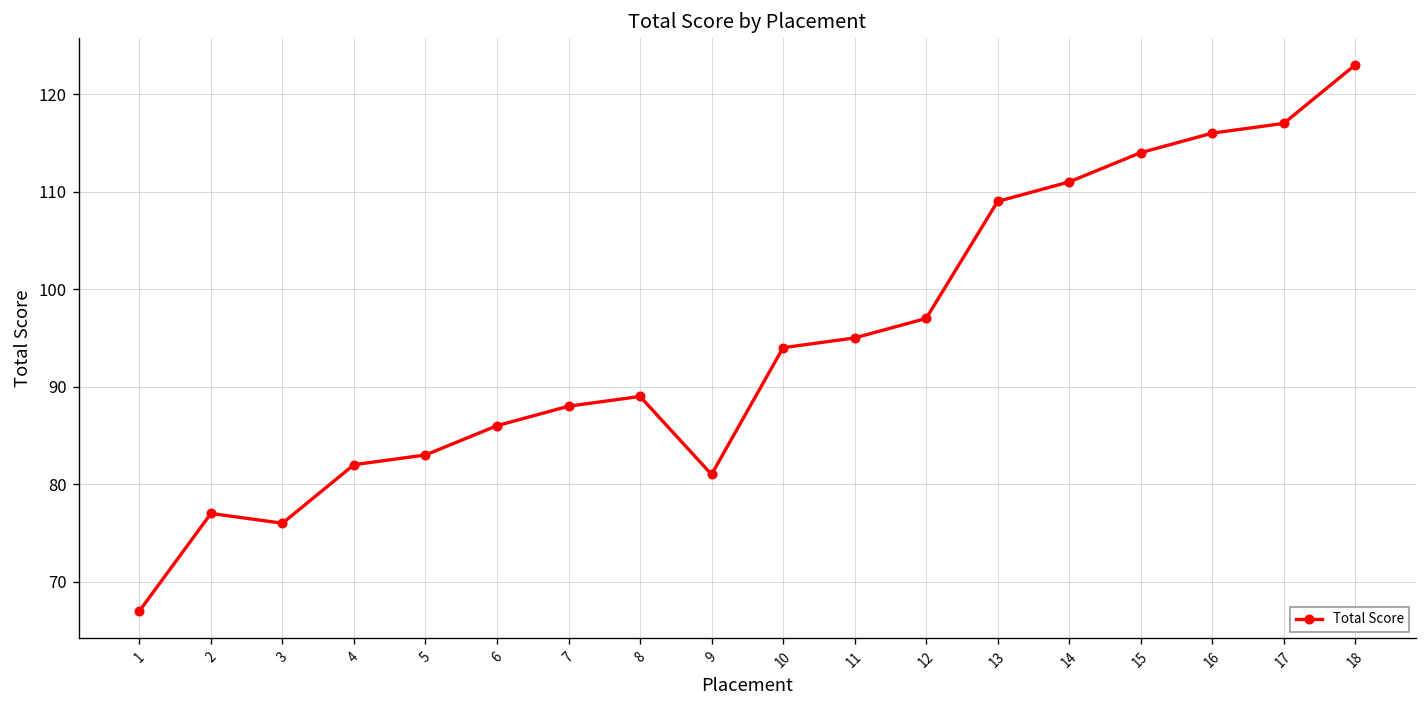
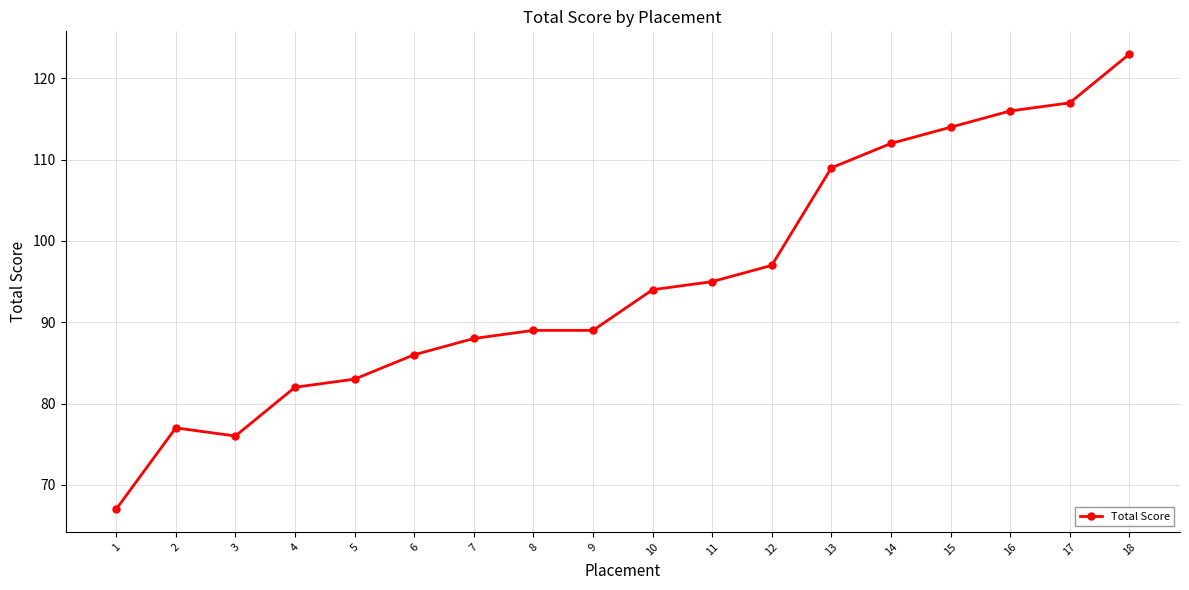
9: 81 -> 89
14: 111 -> 112
